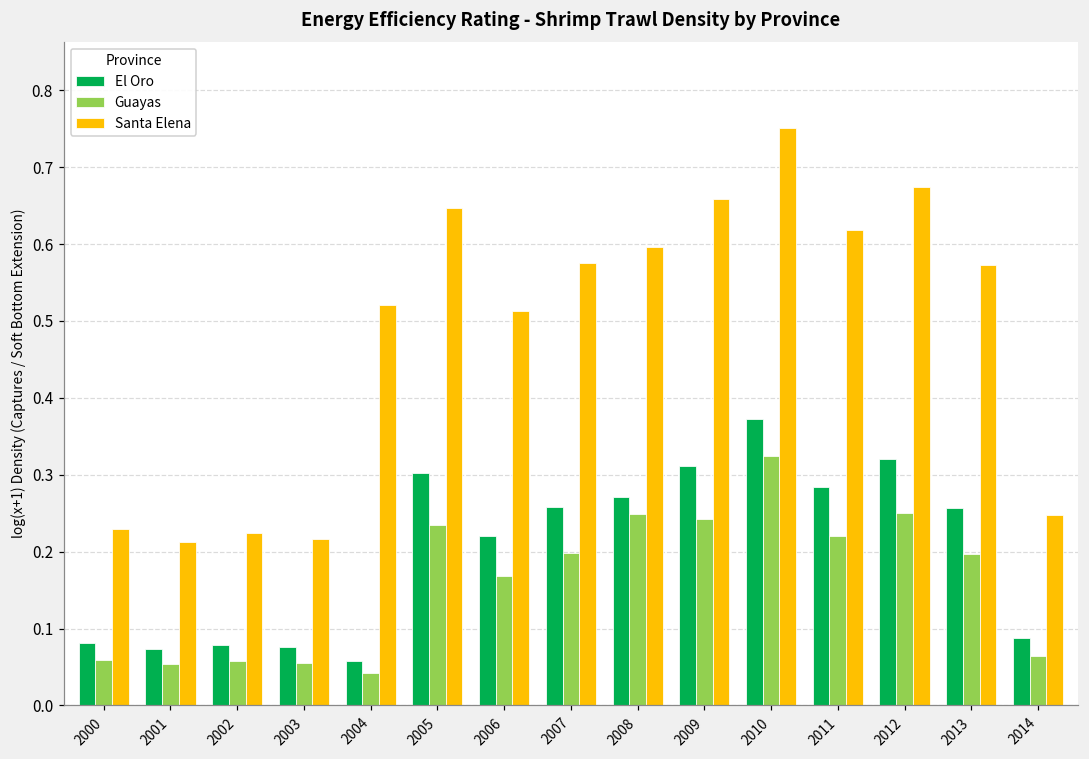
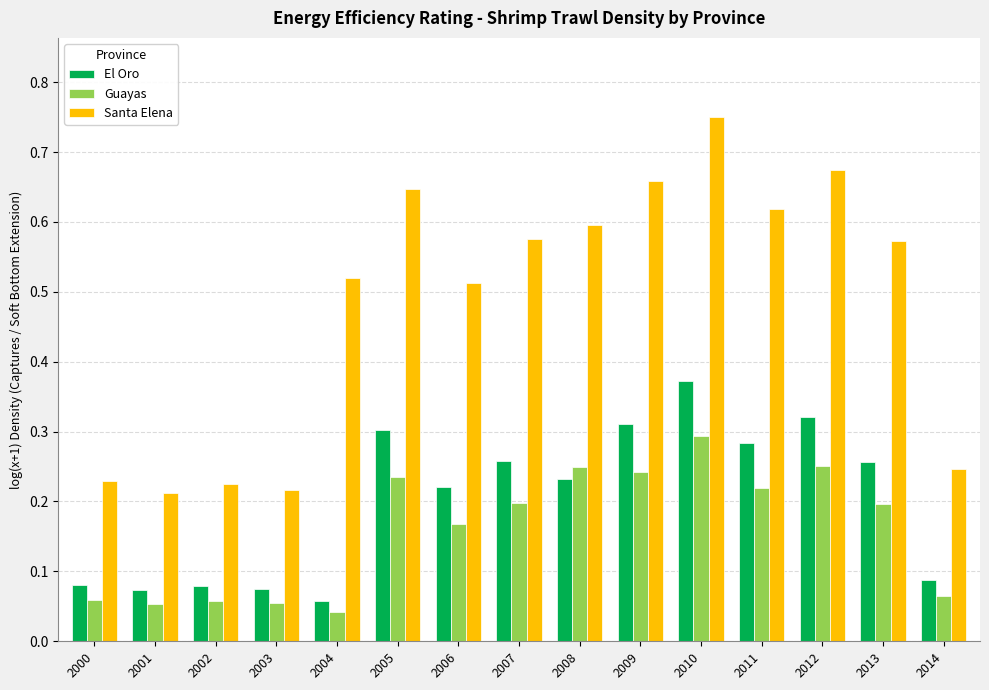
El Oro, 2008: 0.27 -> 0.23
Guayas, 2010: 0.32 -> 0.29
